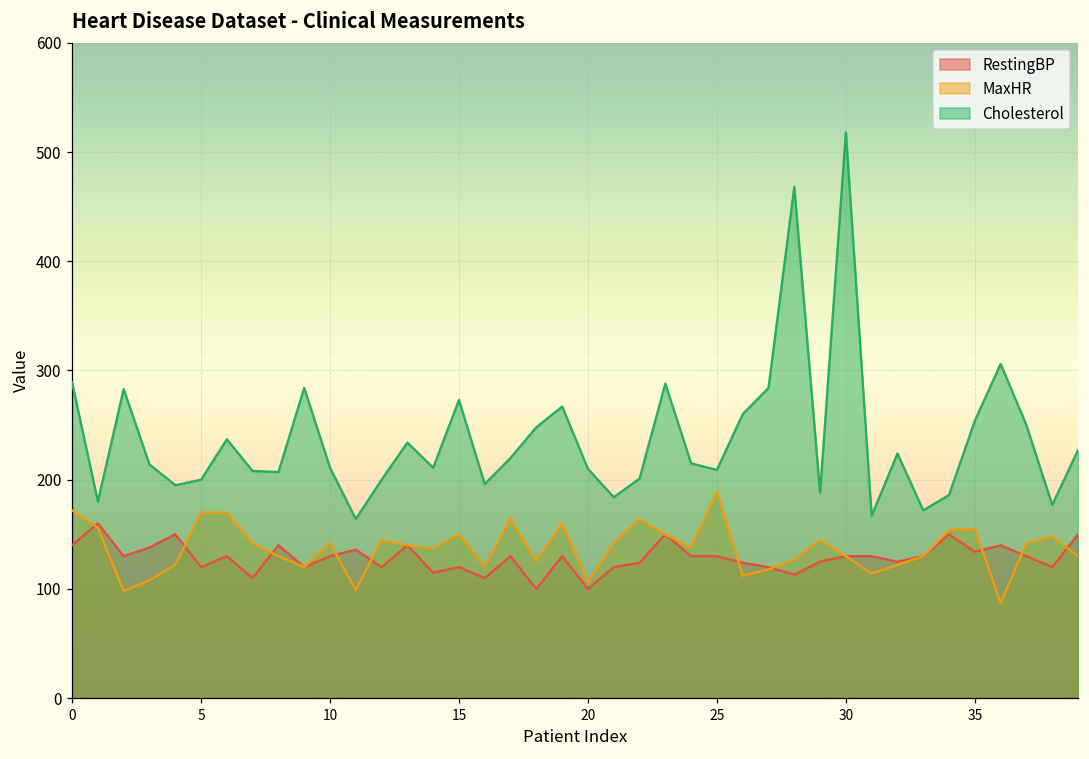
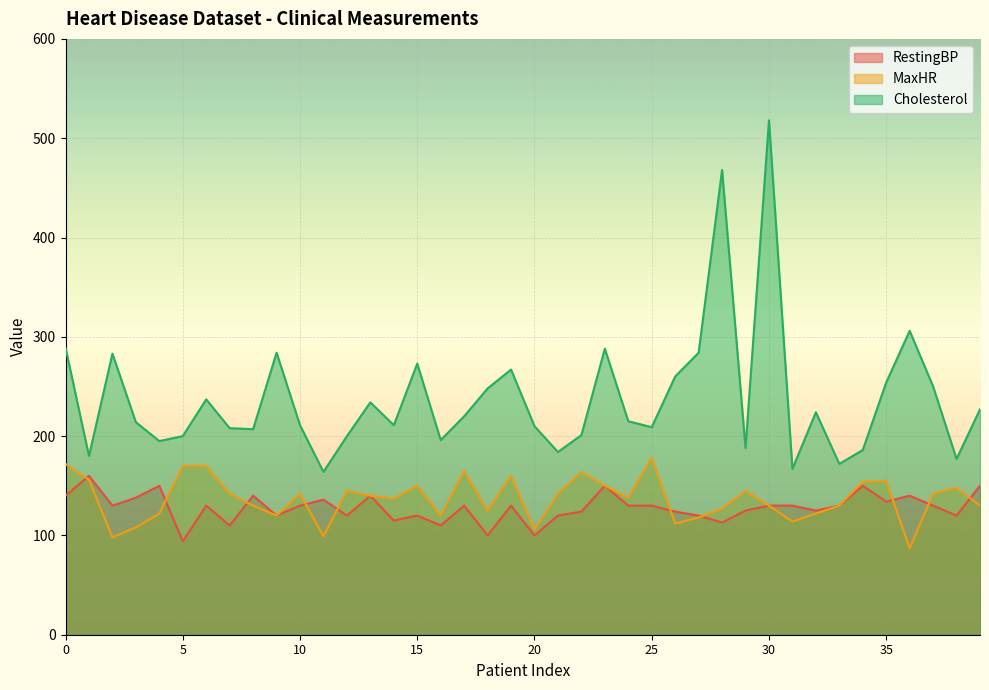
RestingBP, 5: 120 -> 90
MaxHR, 25: 190 -> 180
